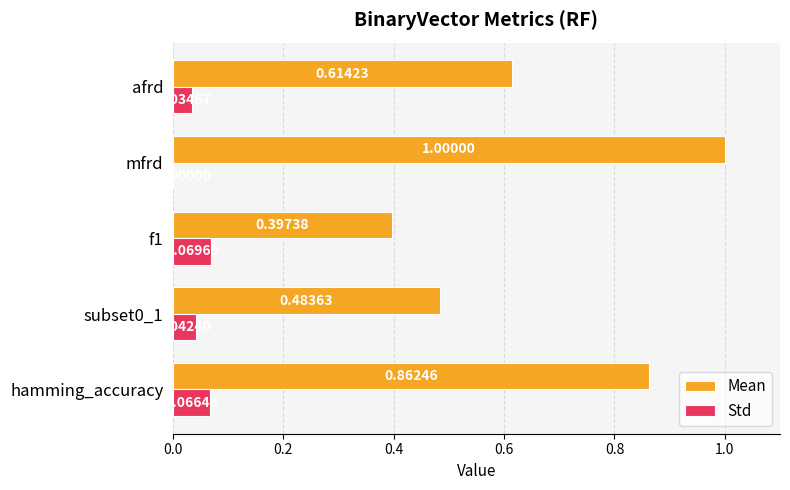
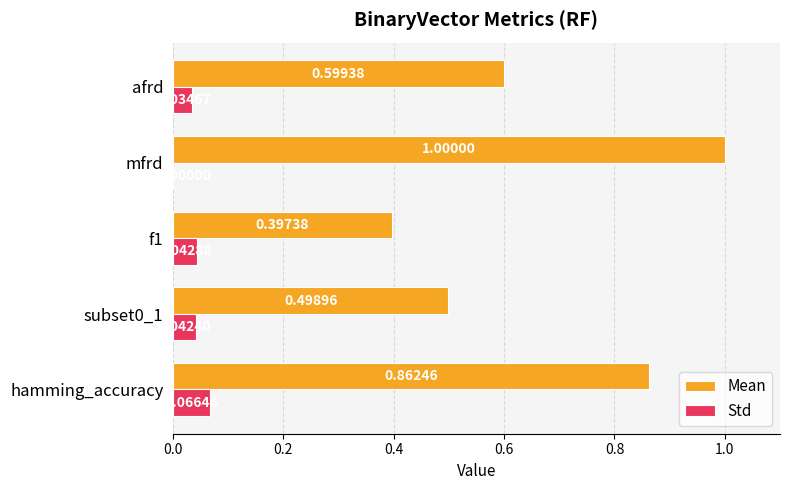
Mean, afrd: 0.61423 -> 0.59938
Std, f1: 0.07 -> 0.04
Mean, subset0_1: 0.48363 -> 0.49896
